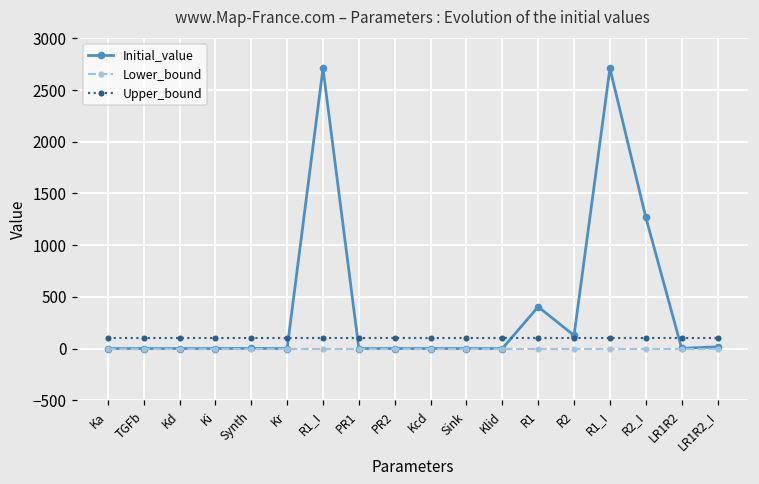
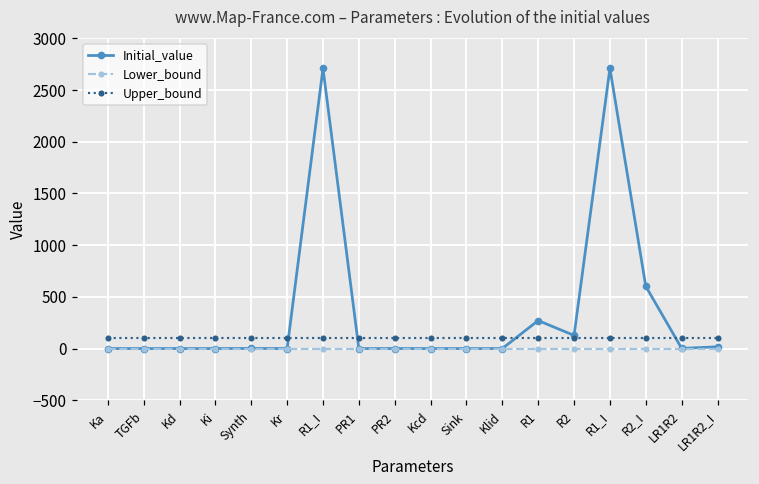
Initial_value, R1: 400 -> 300
Initial_value, R2_I: 1300 -> 600
